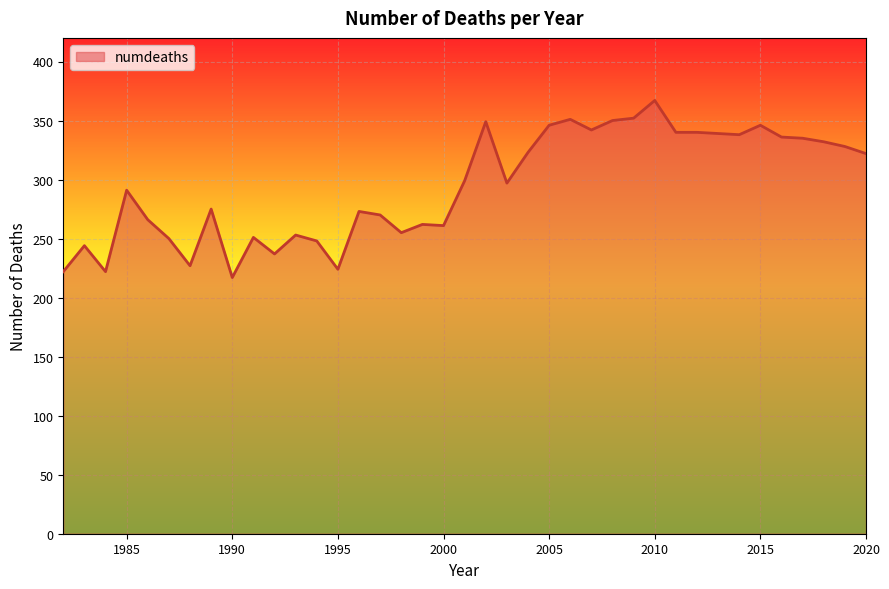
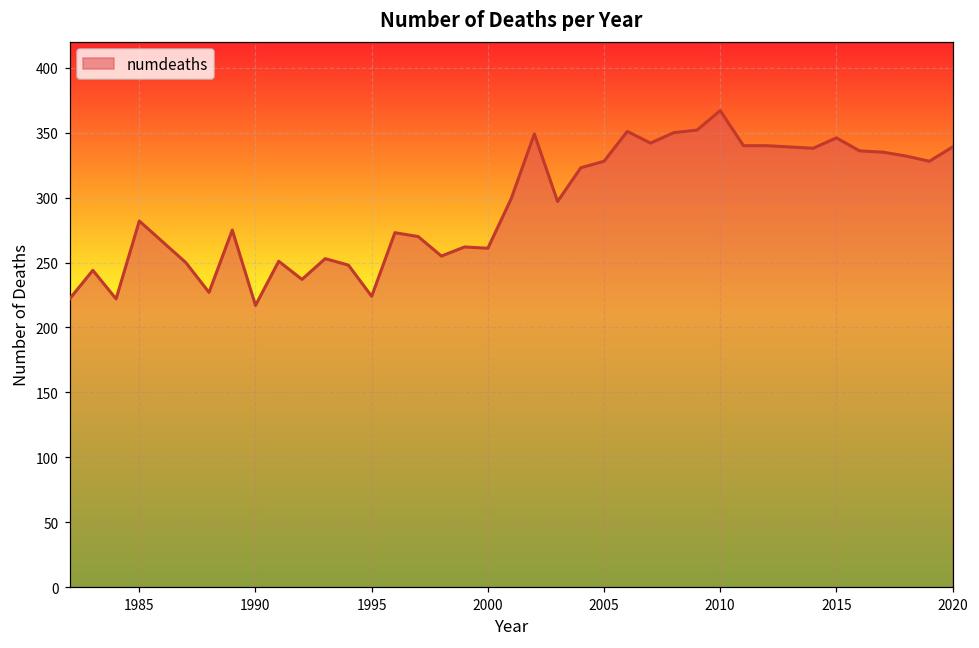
1985: 291 -> 282
2005: 346 -> 328
2020: 322 -> 339
